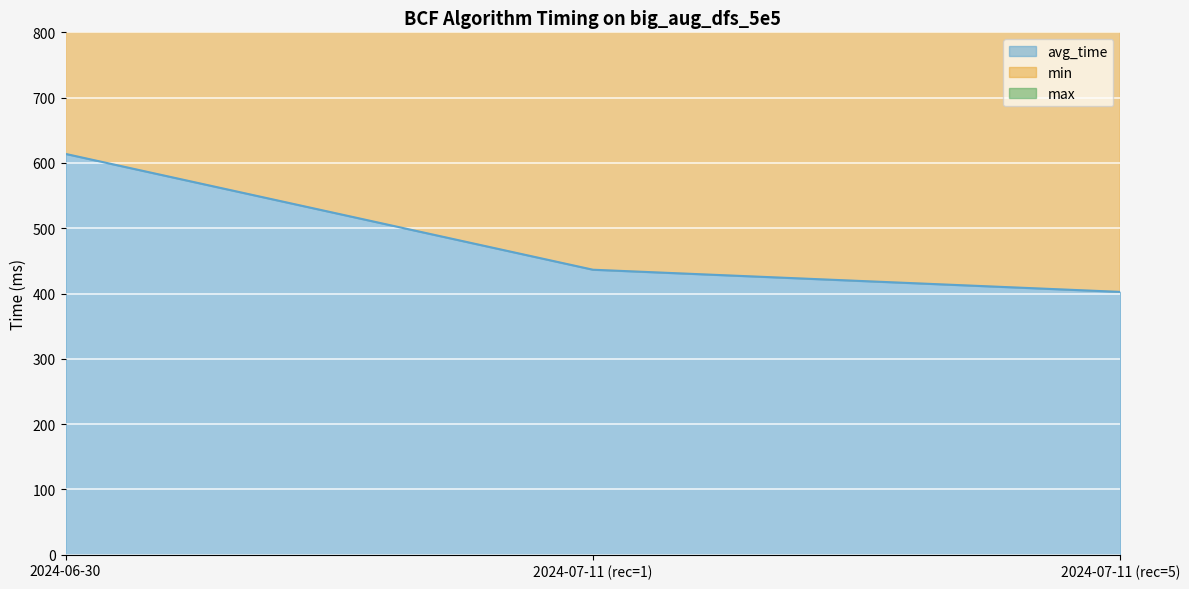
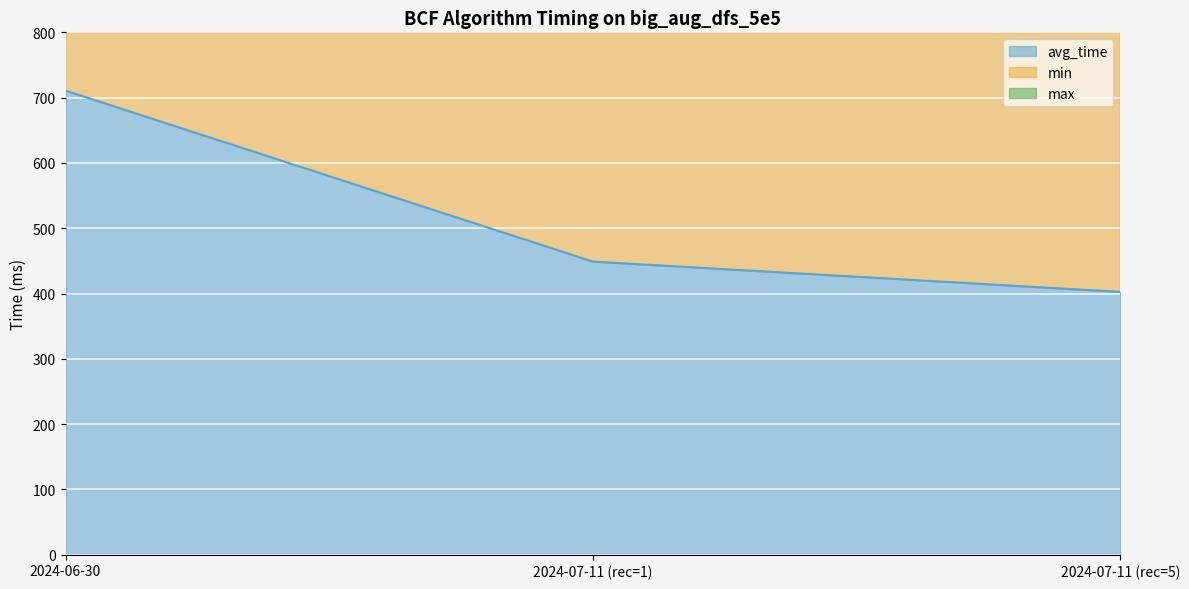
avg_time, 2024-06-30: 610 -> 710
avg_time, 2024-07-11 (rec=1): 440 -> 450
